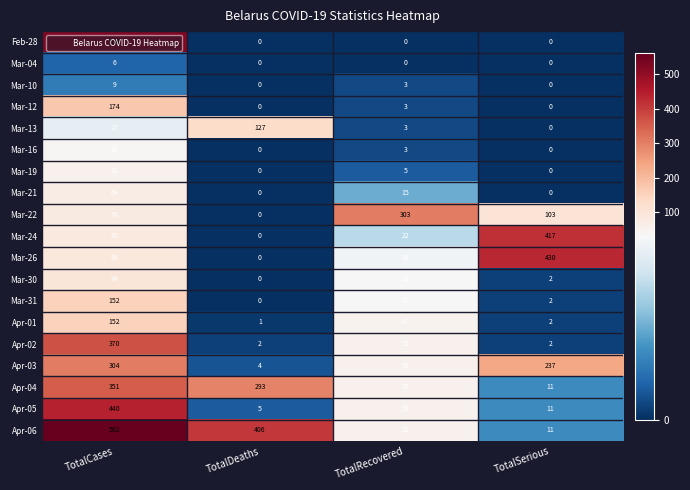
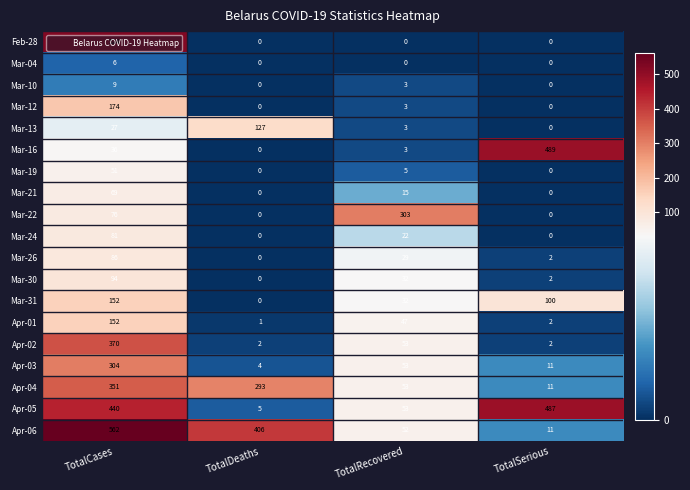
Mar-16, TotalSerious: 0 -> 489
Mar-22, TotalSerious: 103 -> 0
Mar-24, TotalSerious: 417 -> 0
Mar-26, TotalSerious: 430 -> 2
Mar-31, TotalSerious: 2 -> 100
Apr-03, TotalSerious: 237 -> 11
Apr-05, TotalSerious: 11 -> 487
